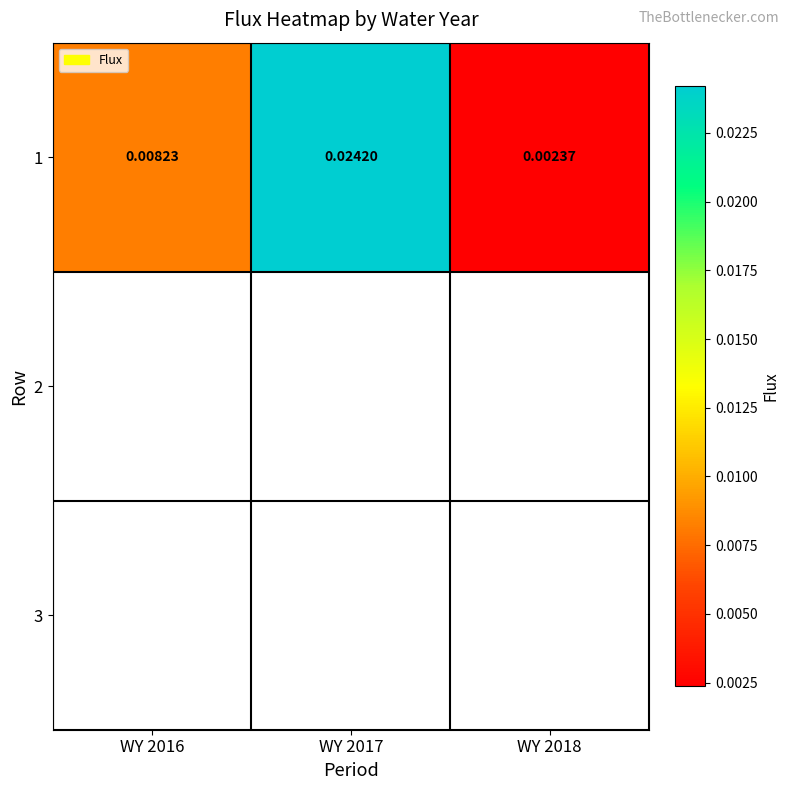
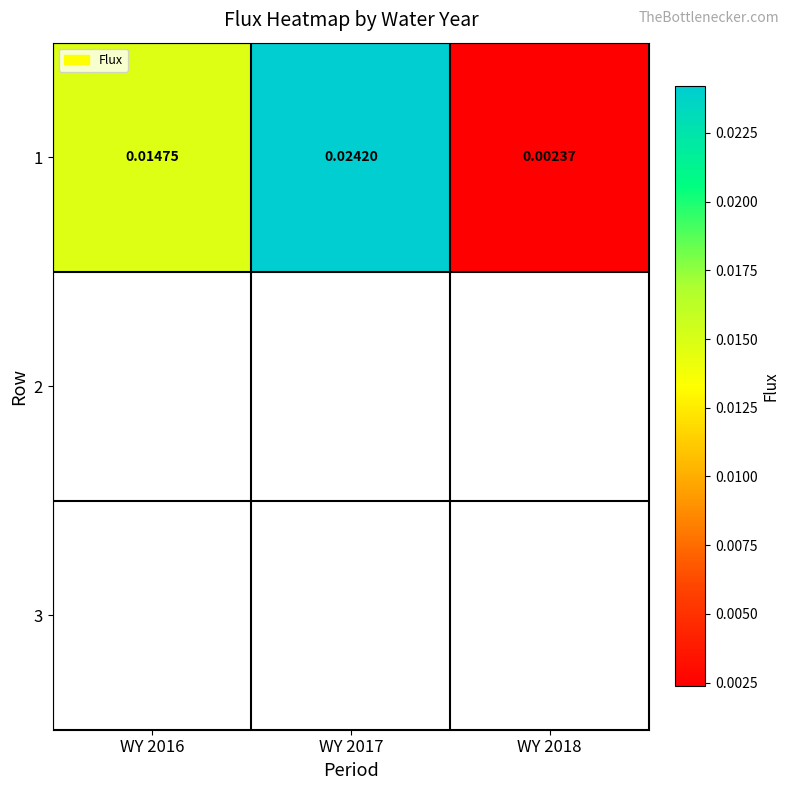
1, WY 2016: 0.00823 -> 0.01475
